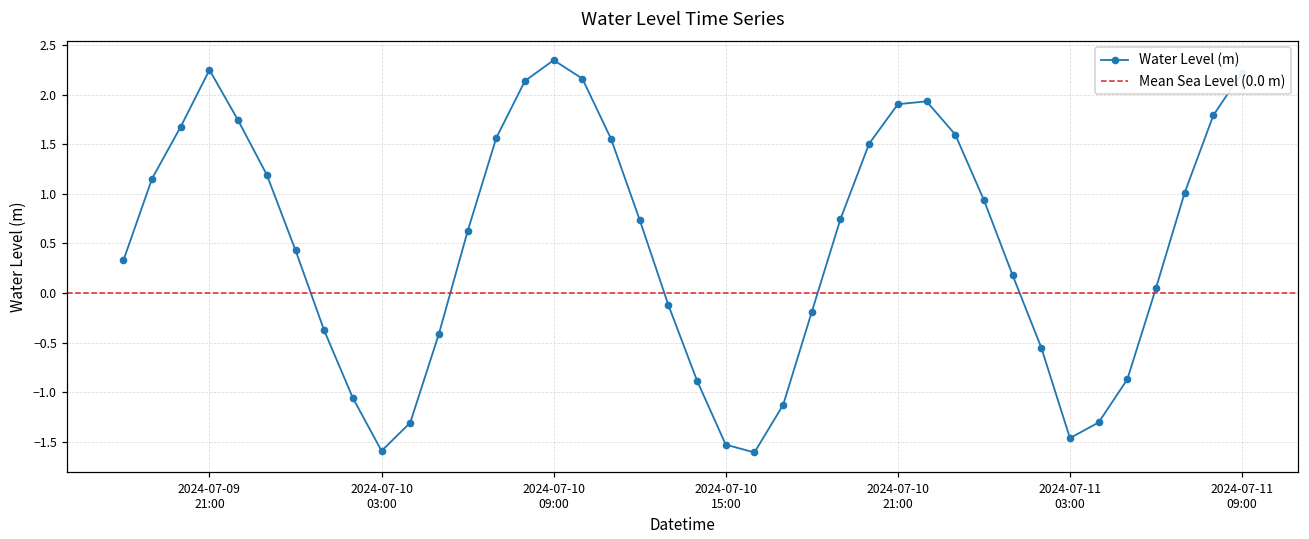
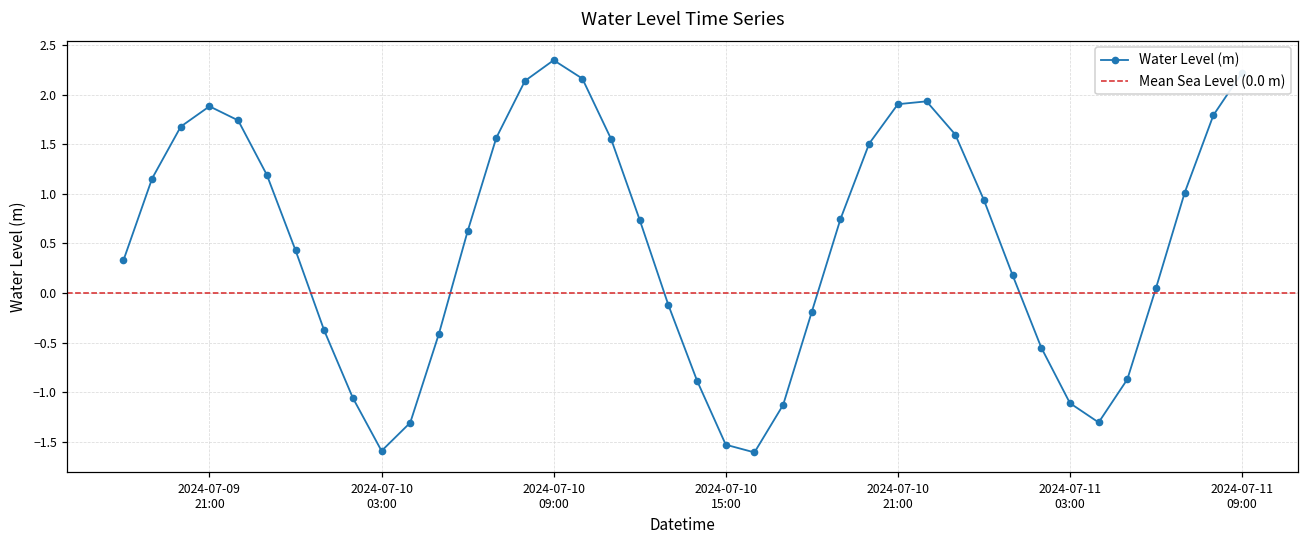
2024-07-09 21:00: 2.2 -> 1.9
2024-07-11 03:00: -1.5 -> -1.1
